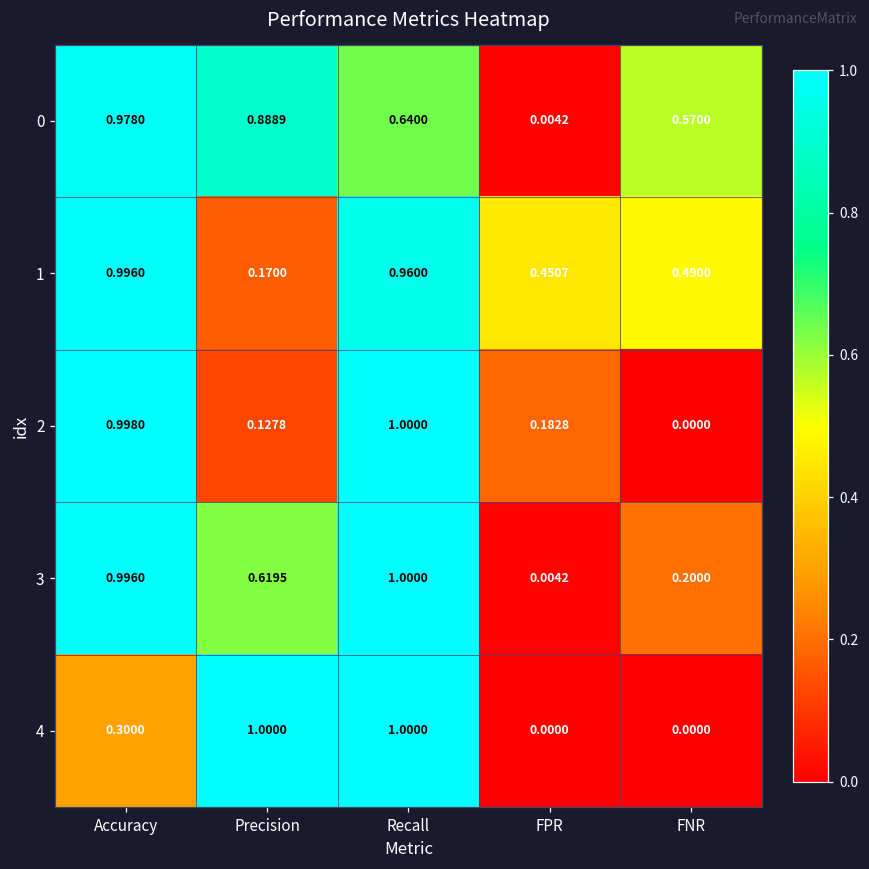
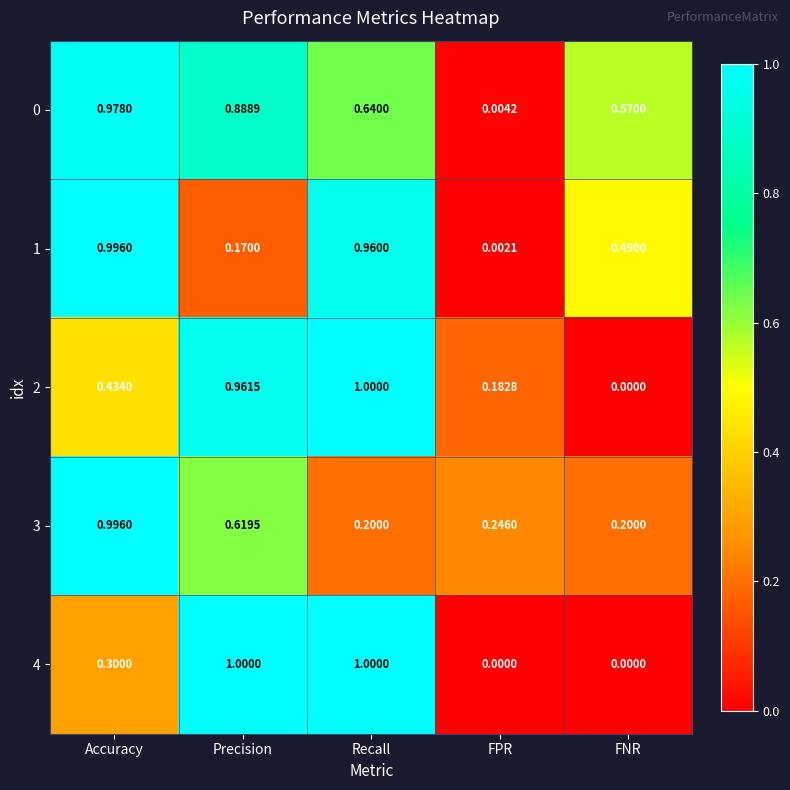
1, FPR: 0.4507 -> 0.0021
2, Accuracy: 0.9980 -> 0.4340
2, Precision: 0.1278 -> 0.9615
3, Recall: 1.0000 -> 0.2000
3, FPR: 0.0042 -> 0.2460
